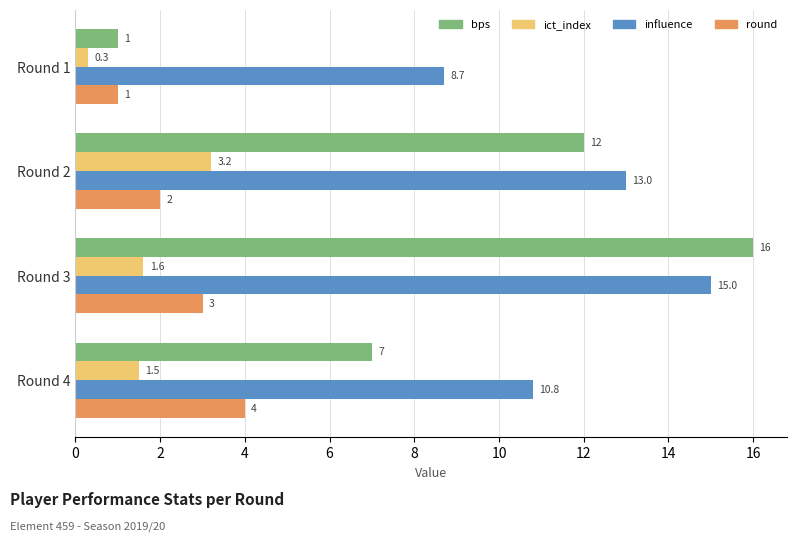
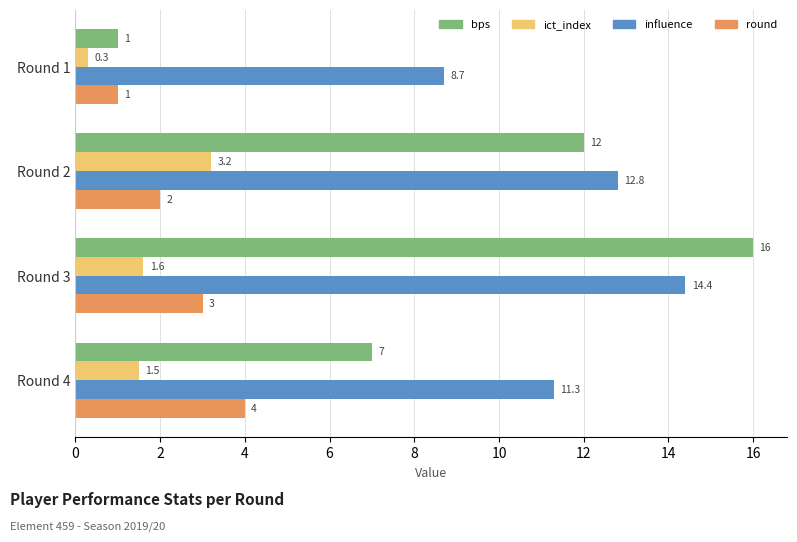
influence, Round 2: 13.0 -> 12.8
influence, Round 3: 15.0 -> 14.4
influence, Round 4: 10.8 -> 11.3
